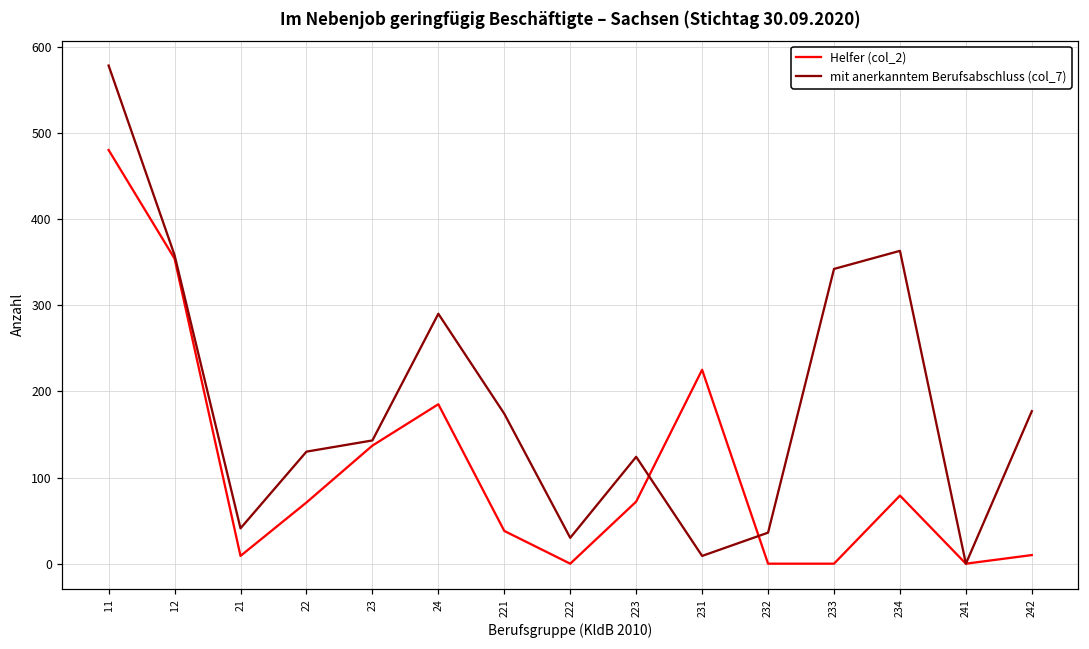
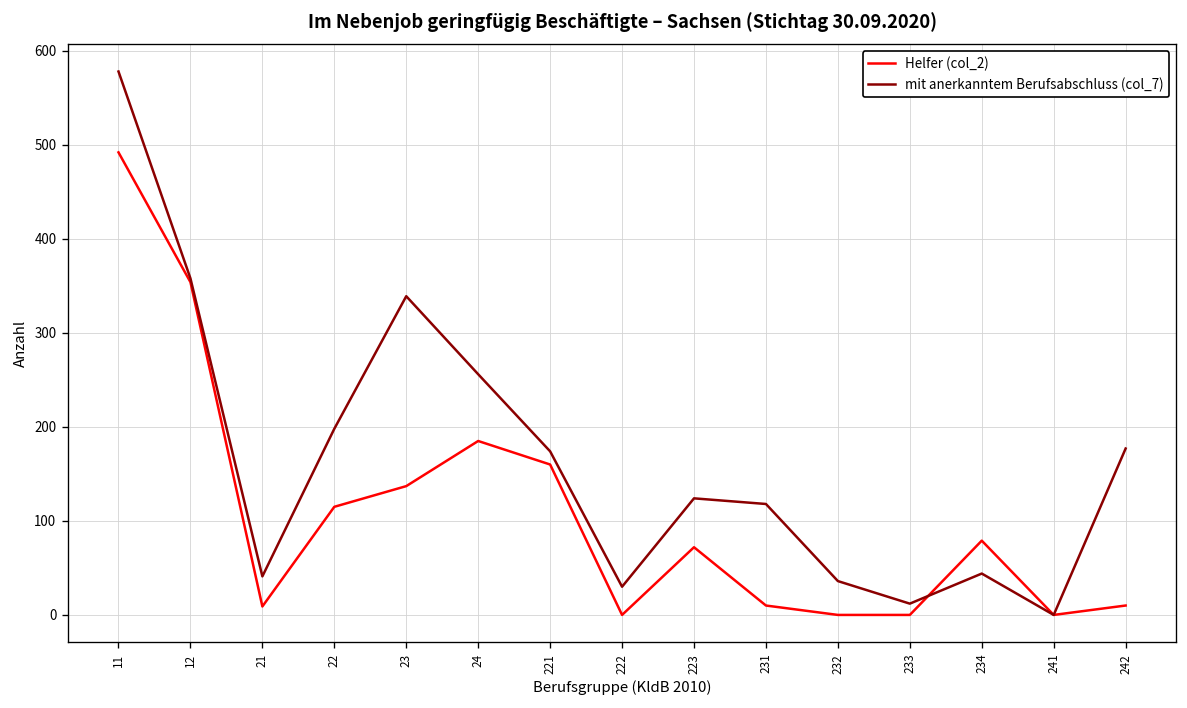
Helfer (col_2), 11: 480 -> 490
Helfer (col_2), 22: 70 -> 120
mit anerkanntem Berufsabschluss (col_7), 22: 130 -> 200
mit anerkanntem Berufsabschluss (col_7), 23: 140 -> 340
mit anerkanntem Berufsabschluss (col_7), 24: 290 -> 260
Helfer (col_2), 221: 40 -> 160
Helfer (col_2), 231: 230 -> 10
mit anerkanntem Berufsabschluss (col_7), 231: 10 -> 120
mit anerkanntem Berufsabschluss (col_7), 233: 340 -> 10
mit anerkanntem Berufsabschluss (col_7), 234: 360 -> 40
